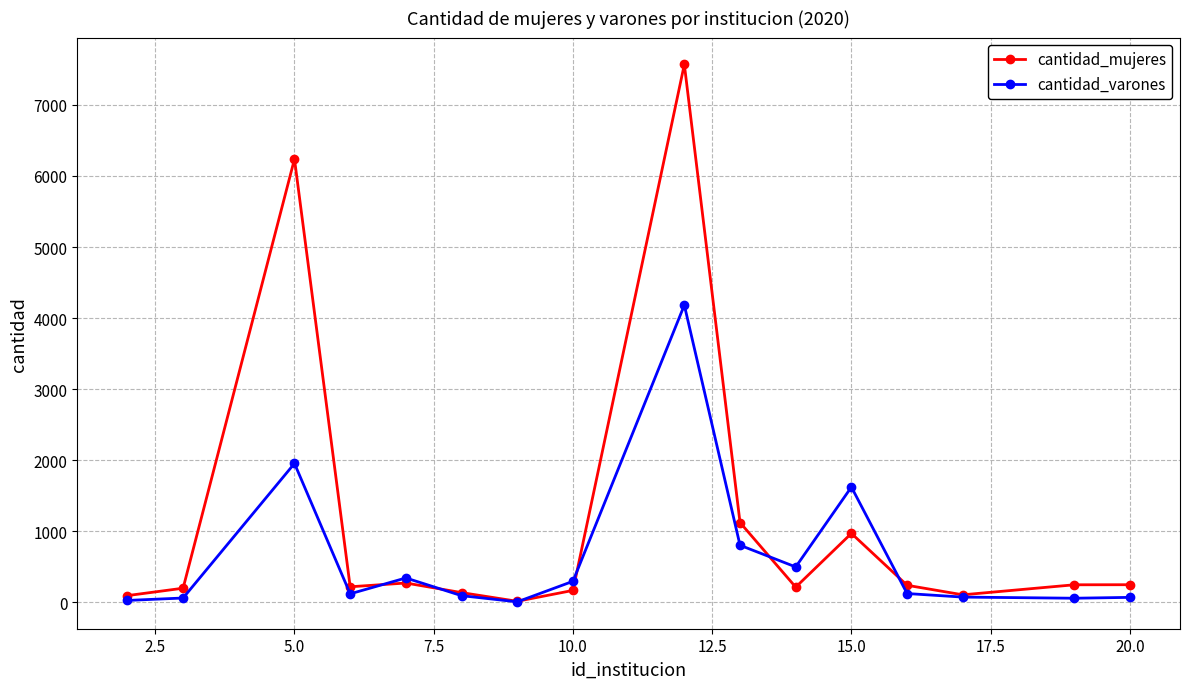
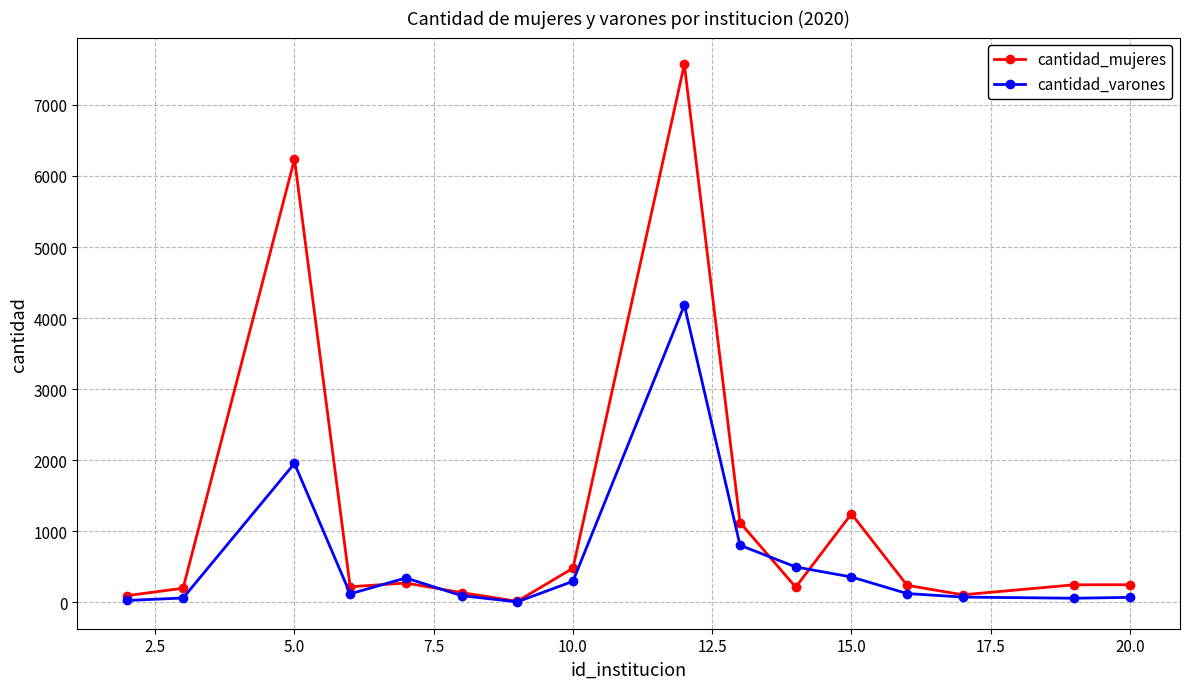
cantidad_mujeres, 10.0: 200 -> 500
cantidad_mujeres, 15.0: 1000 -> 1200
cantidad_varones, 15.0: 1600 -> 400
